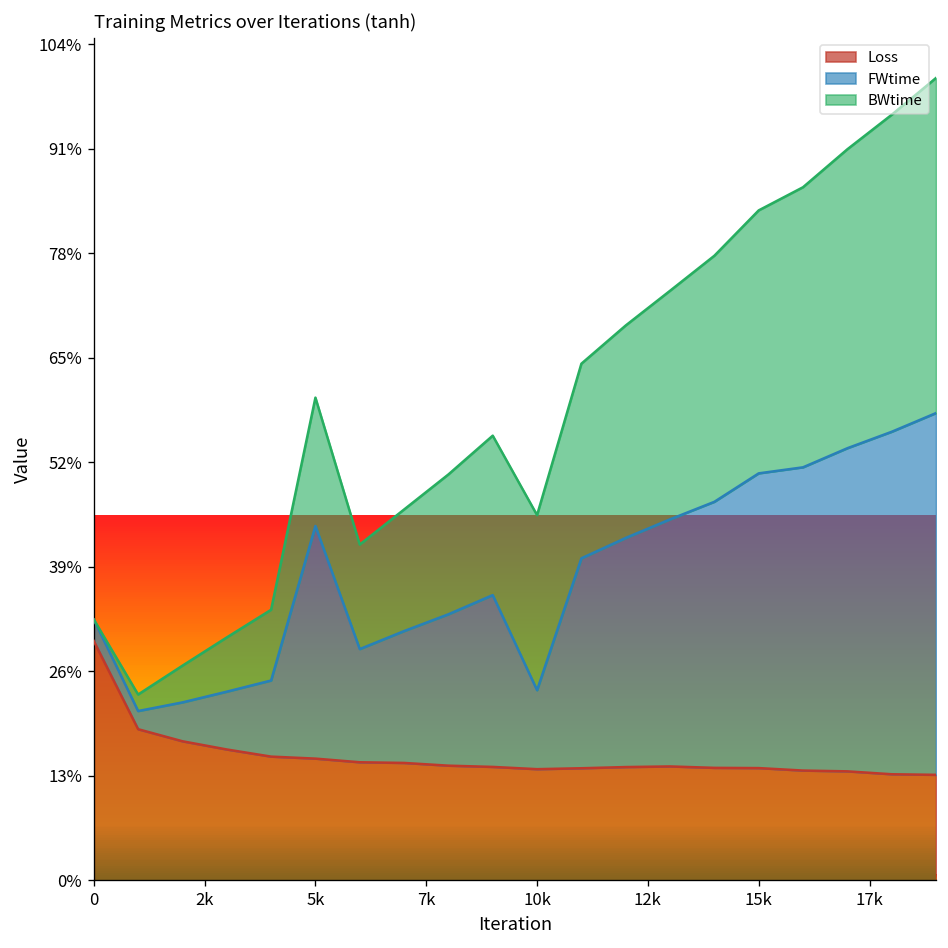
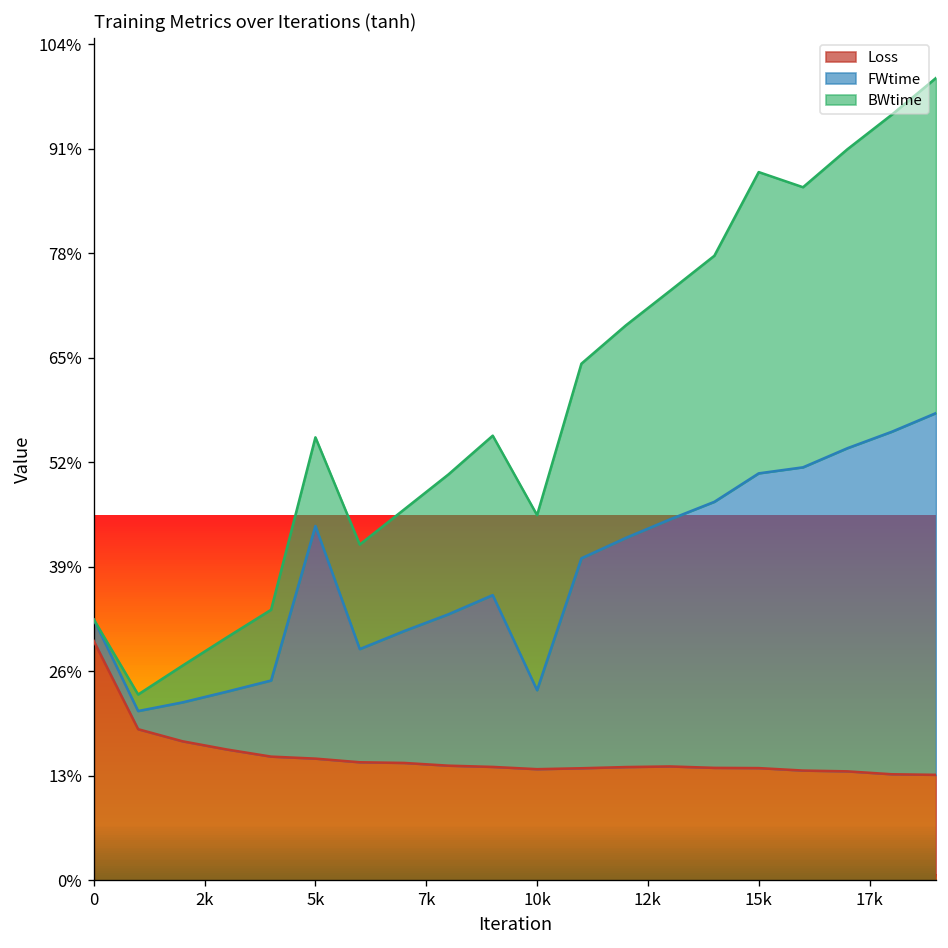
BWtime, 5k: 16% -> 11%
BWtime, 15k: 33% -> 37%
